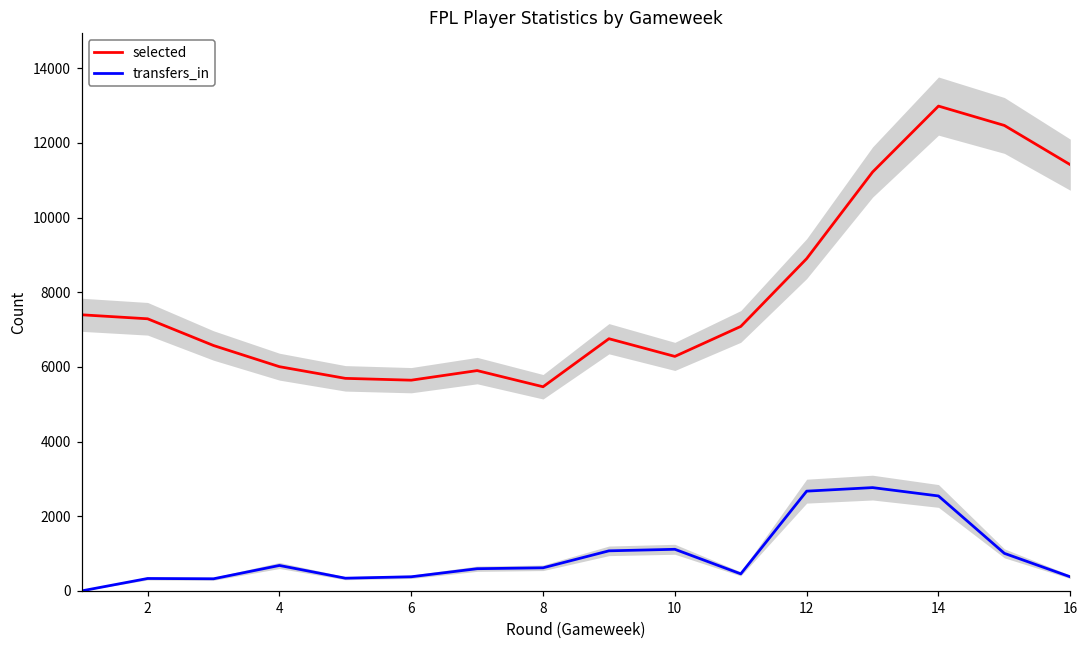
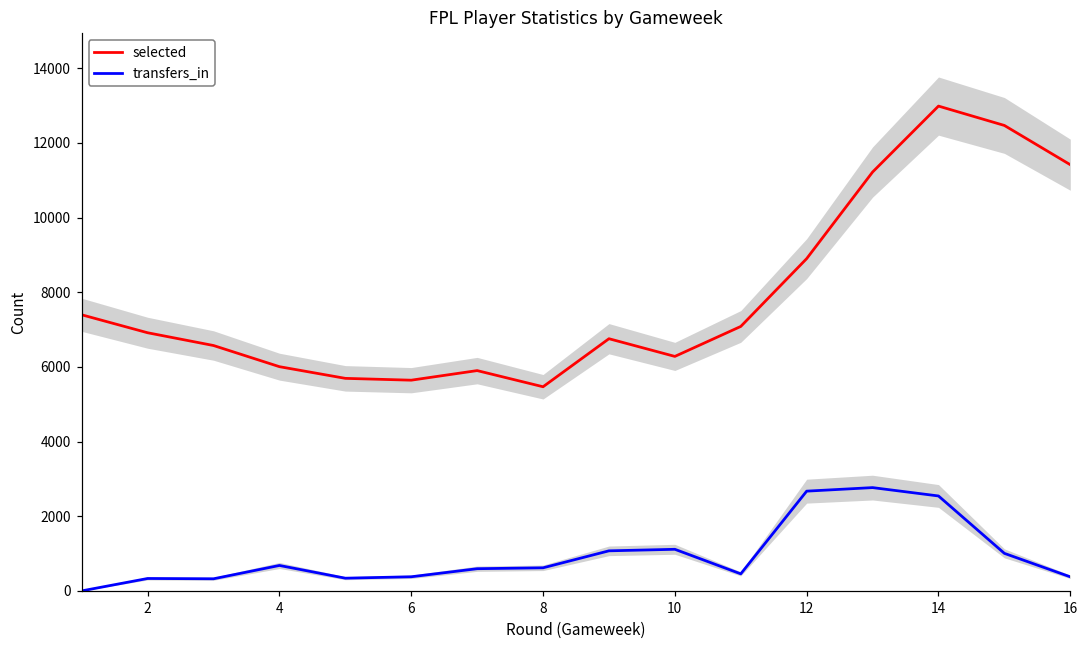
selected, 2: 7300 -> 6900
